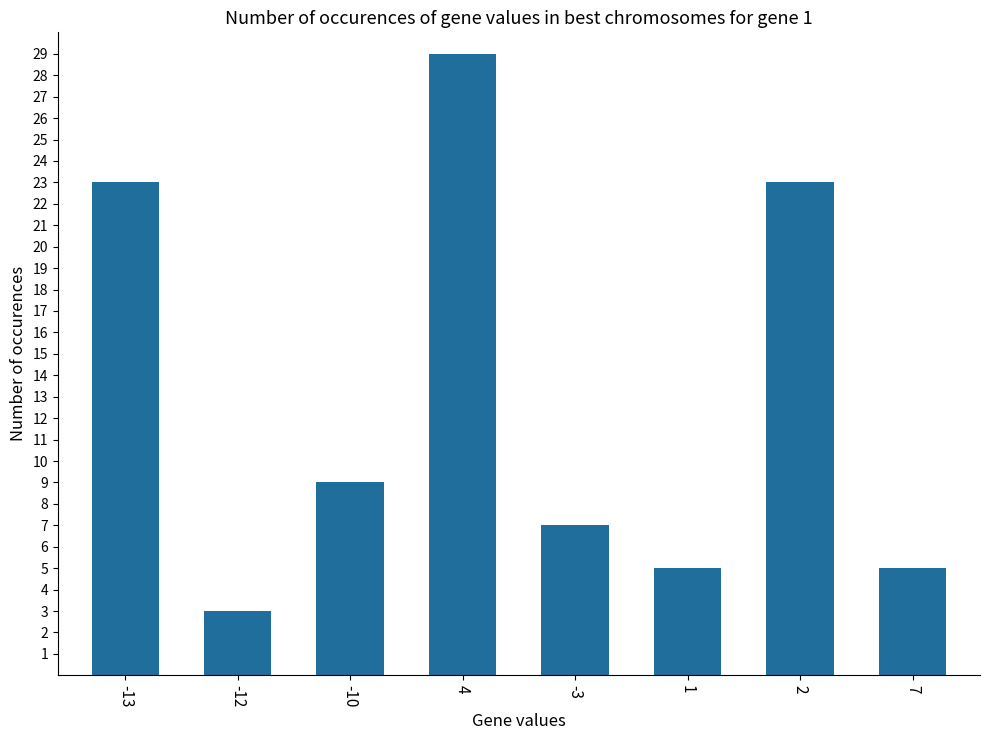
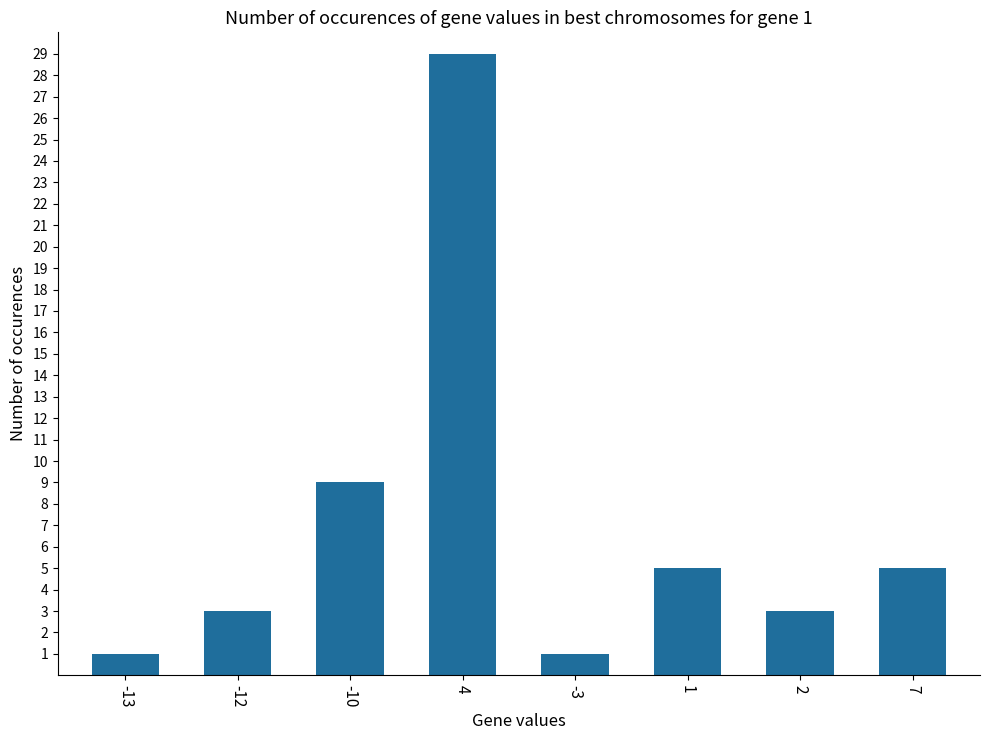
-13: 23 -> 1
-3: 7 -> 1
2: 23 -> 3
